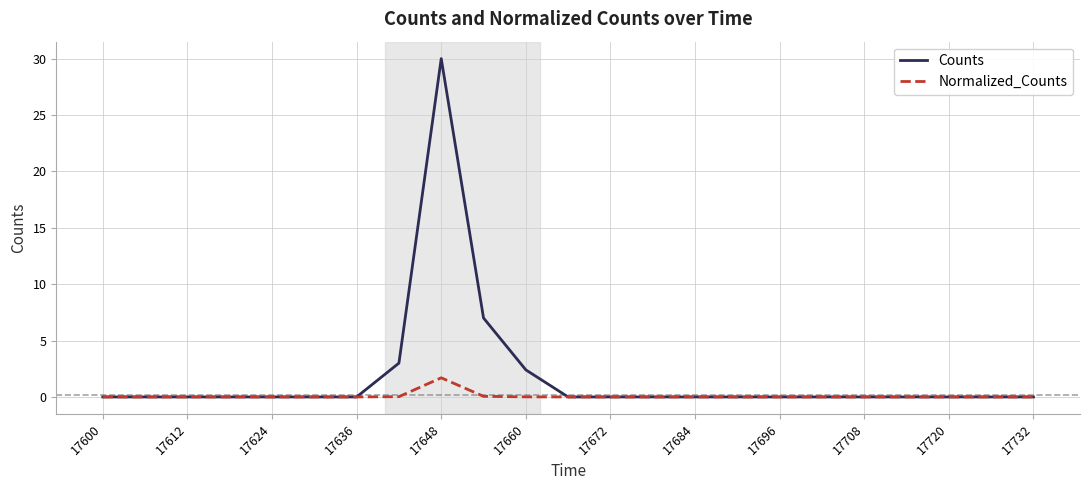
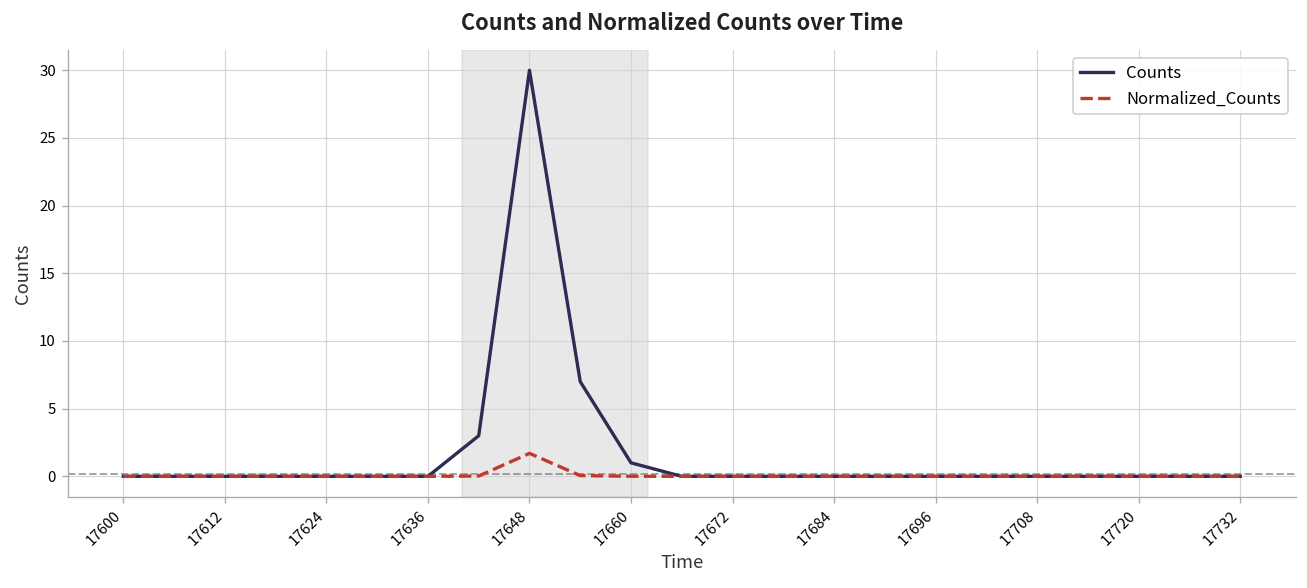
Counts, 17660: 2.4 -> 1.0
